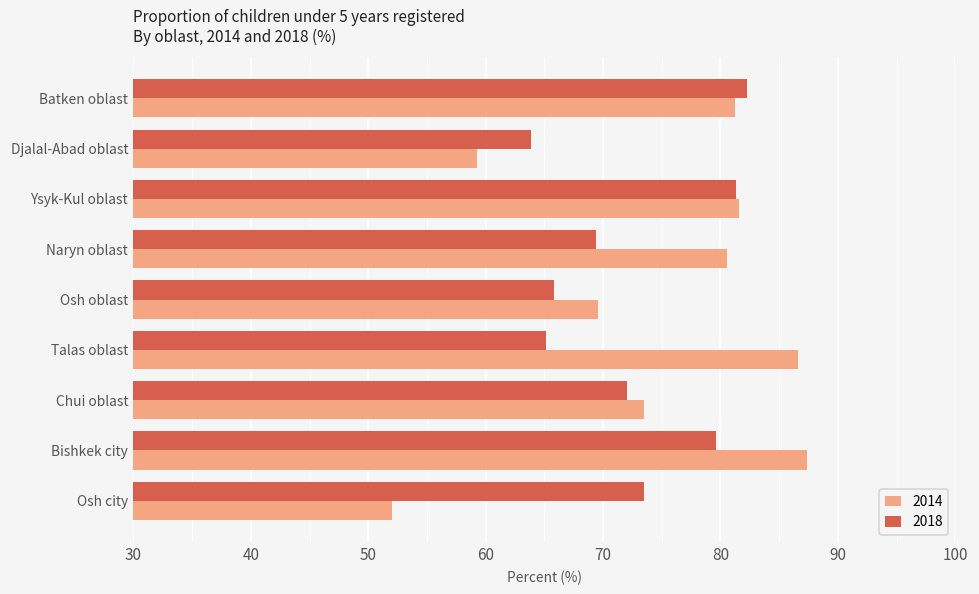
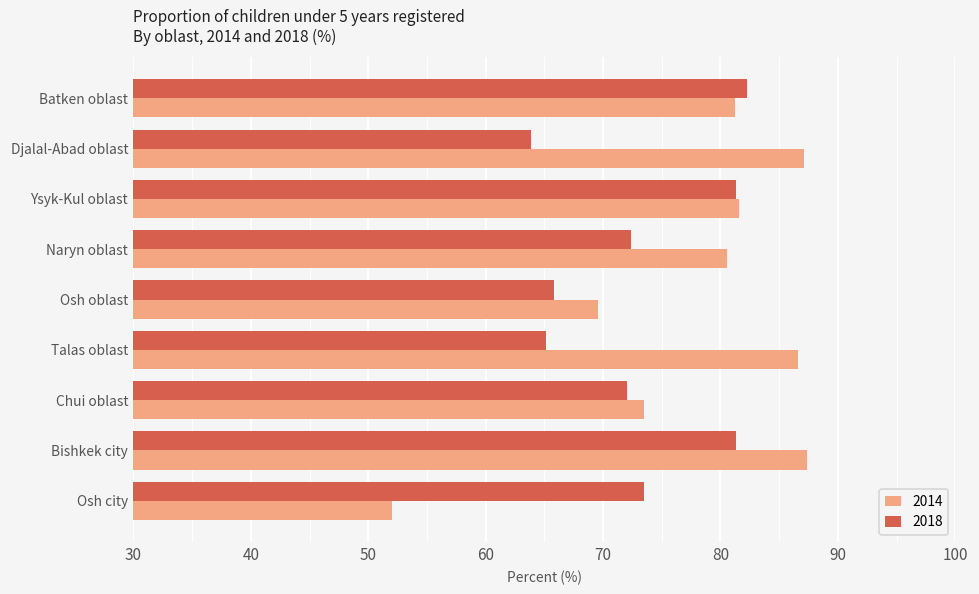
2014, Djalal-Abad oblast: 59.3 -> 87.1
2018, Naryn oblast: 69.4 -> 72.4
2018, Bishkek city: 79.6 -> 81.3
